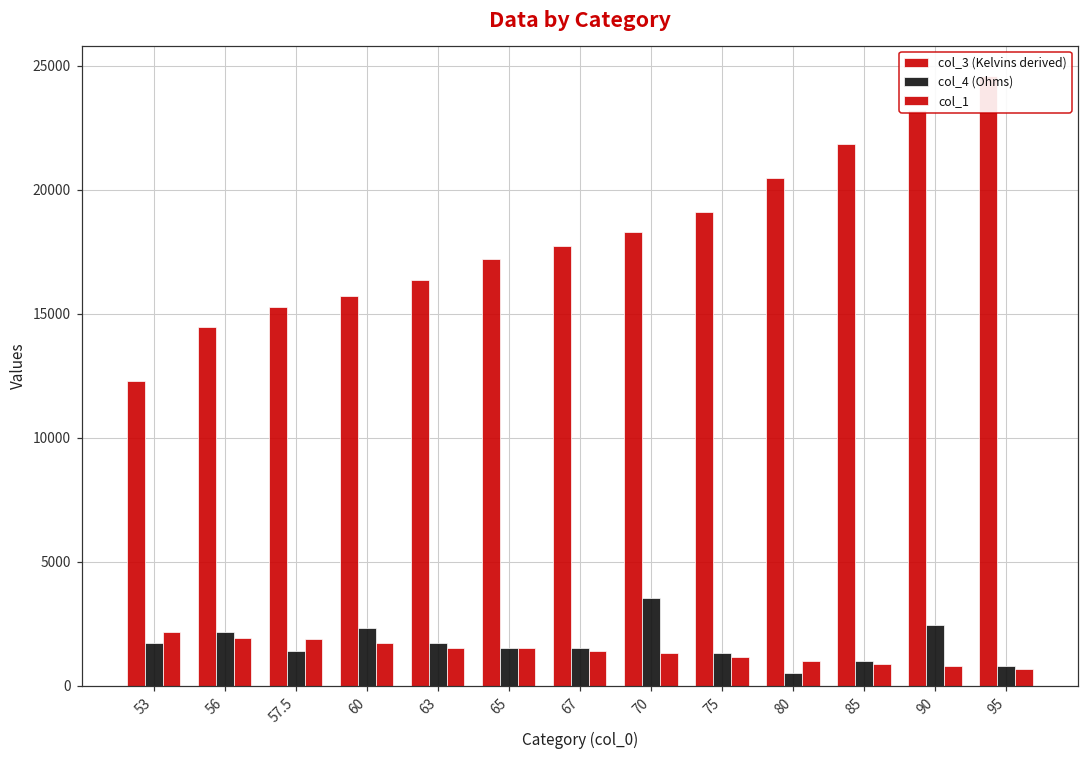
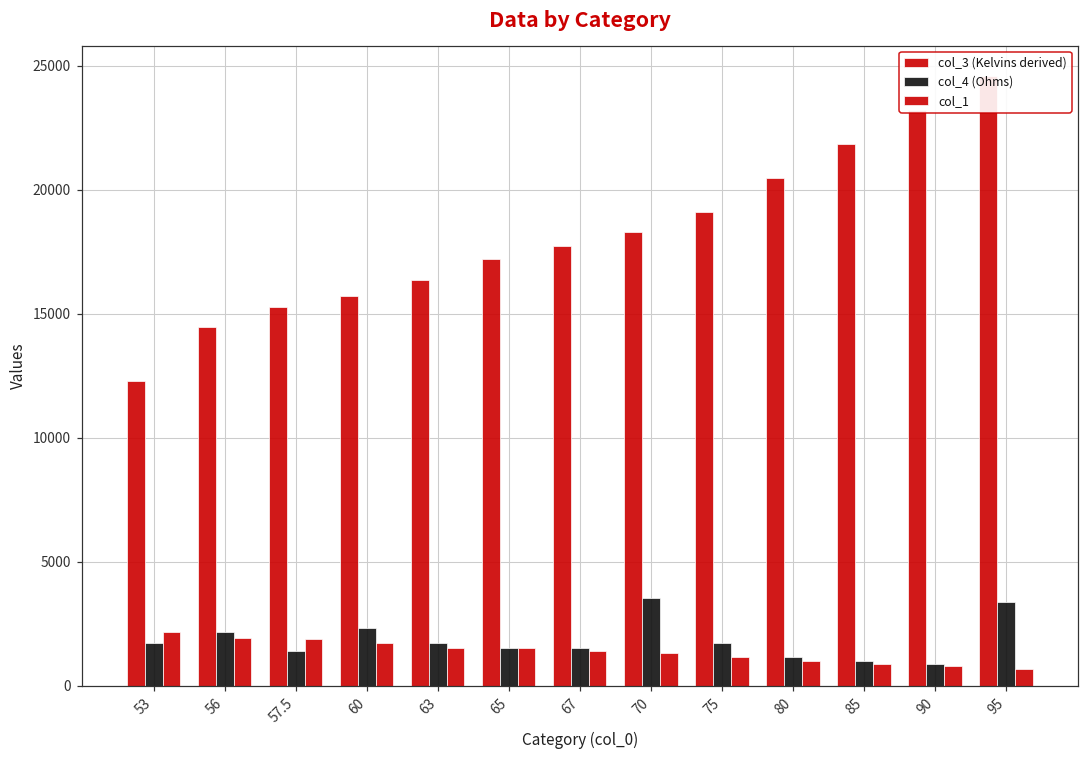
col_4 (Ohms), 75: 1300 -> 1700
col_4 (Ohms), 80: 500 -> 1200
col_4 (Ohms), 90: 2500 -> 900
col_4 (Ohms), 95: 800 -> 3400
